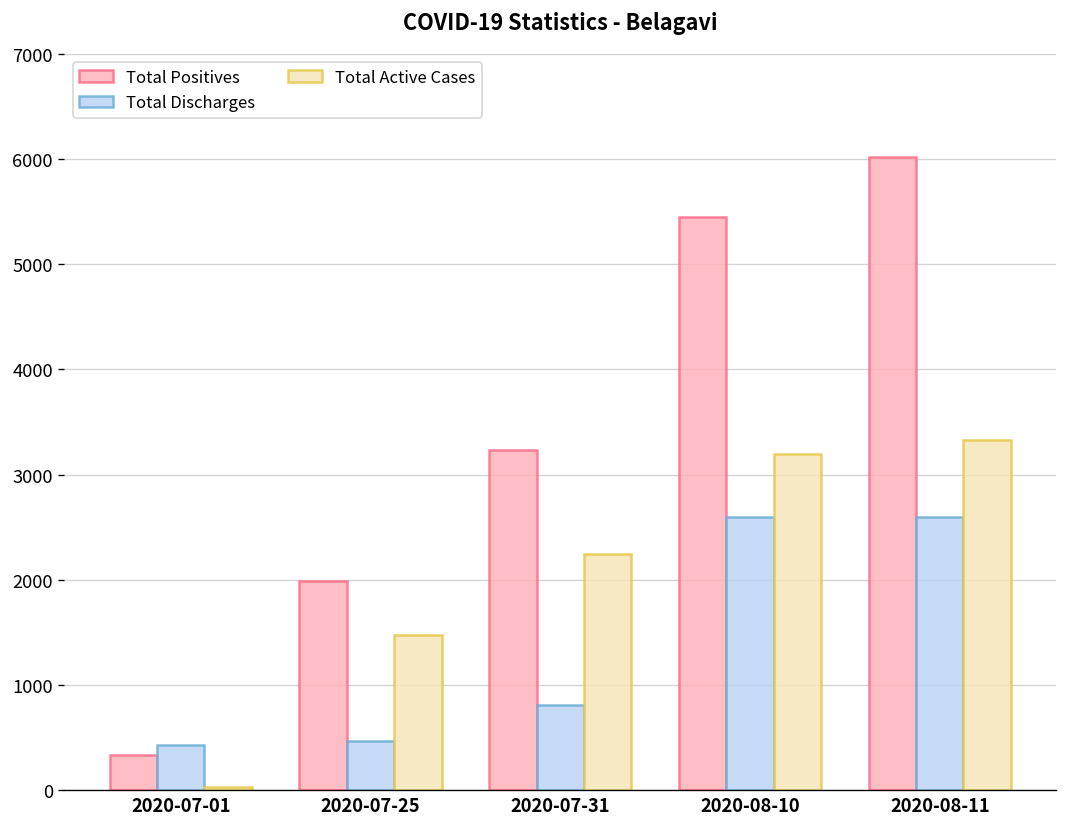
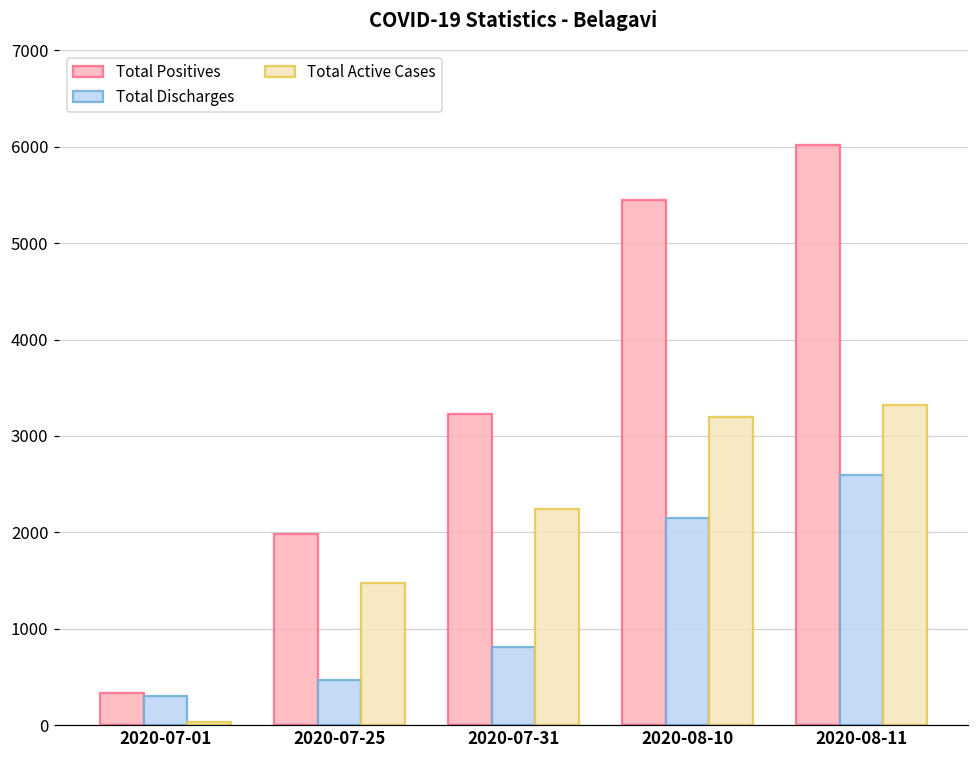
Total Discharges, 2020-07-01: 400 -> 300
Total Discharges, 2020-08-10: 2600 -> 2200
